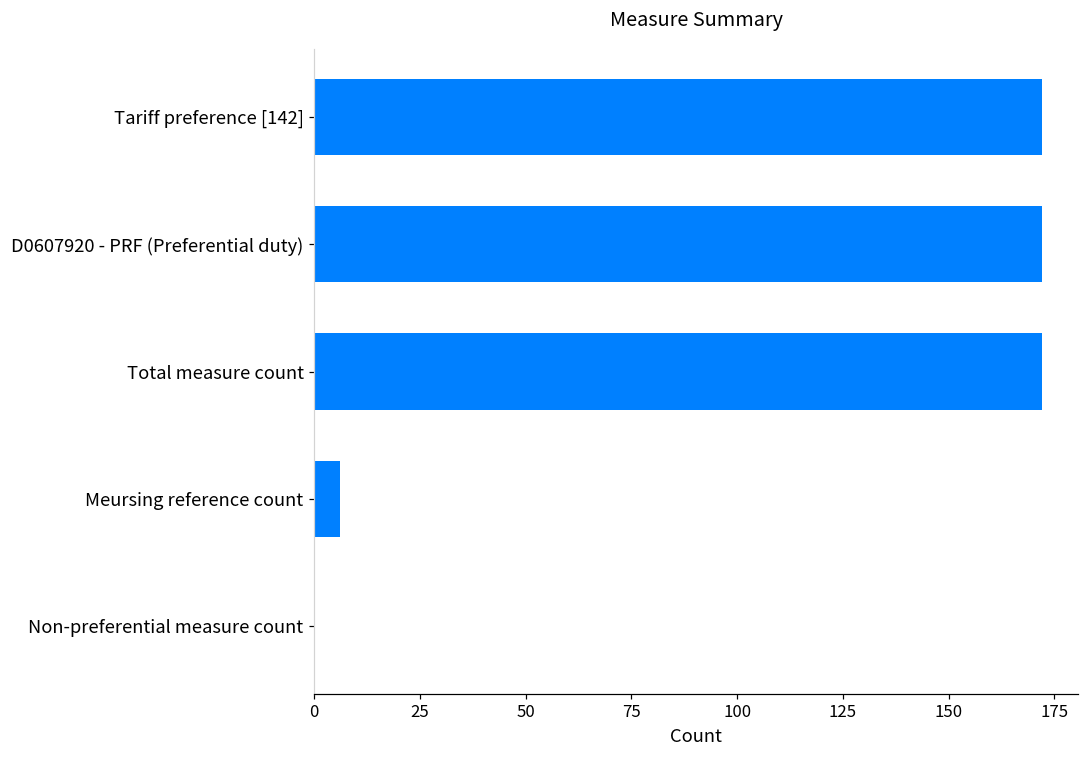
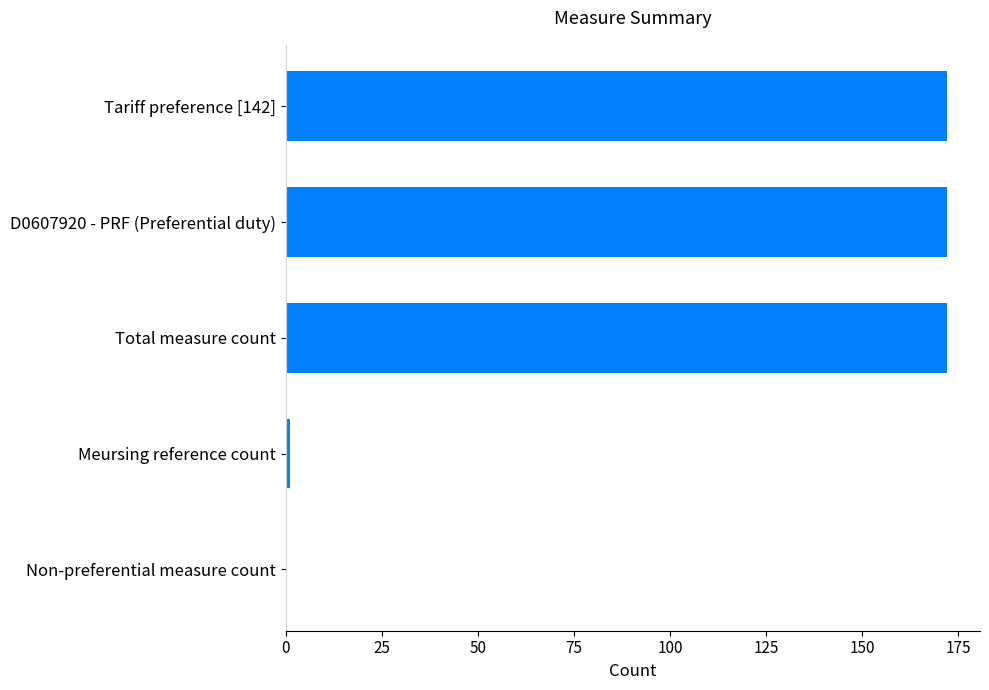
Meursing reference count: 6 -> 1
